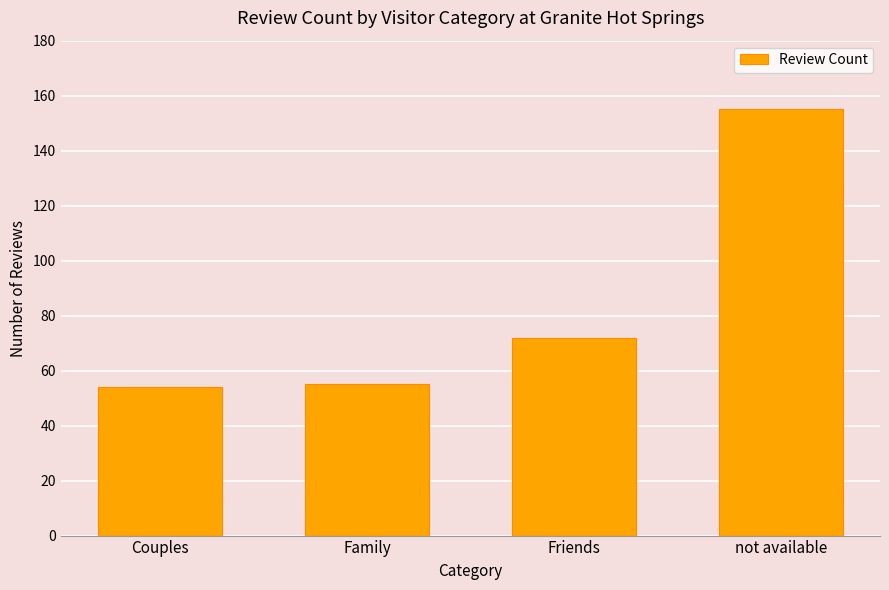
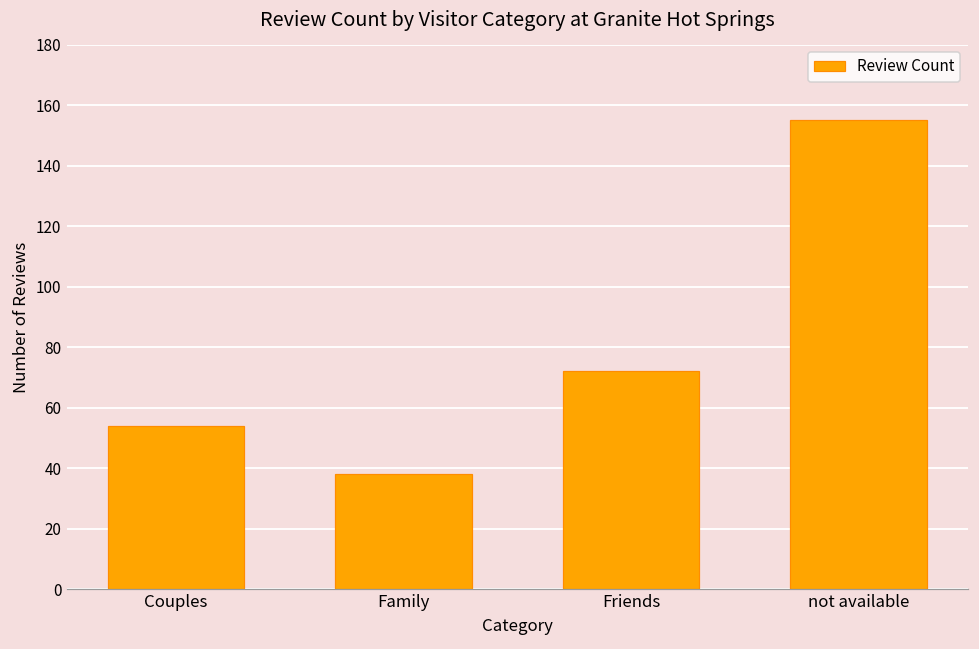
Family: 55 -> 38
